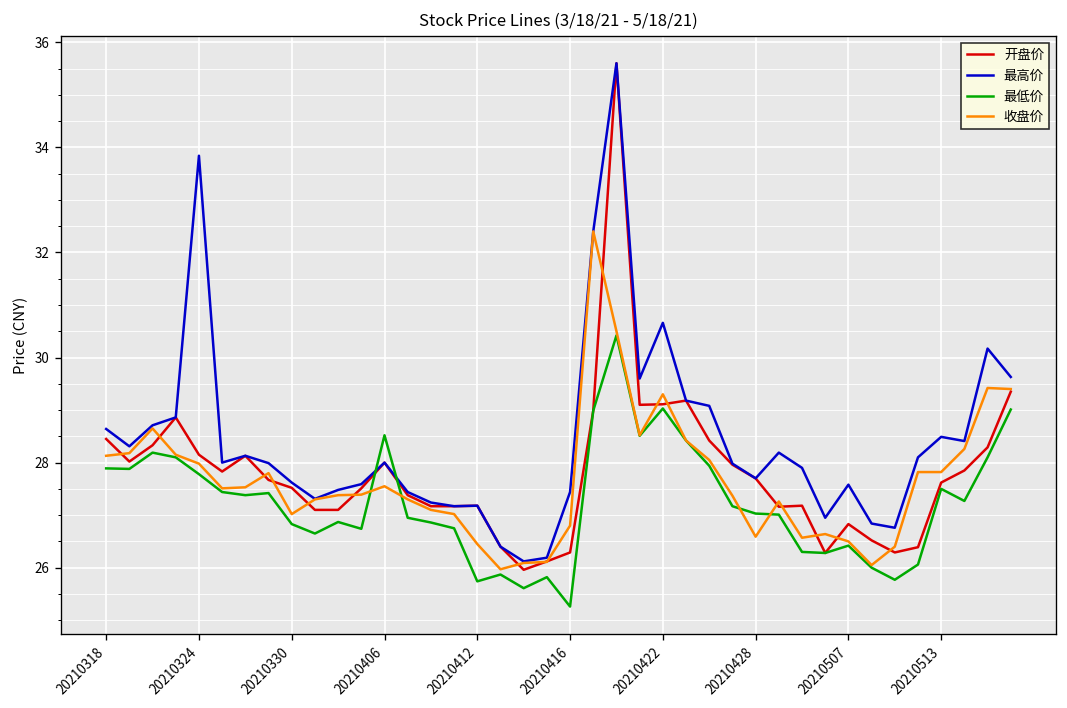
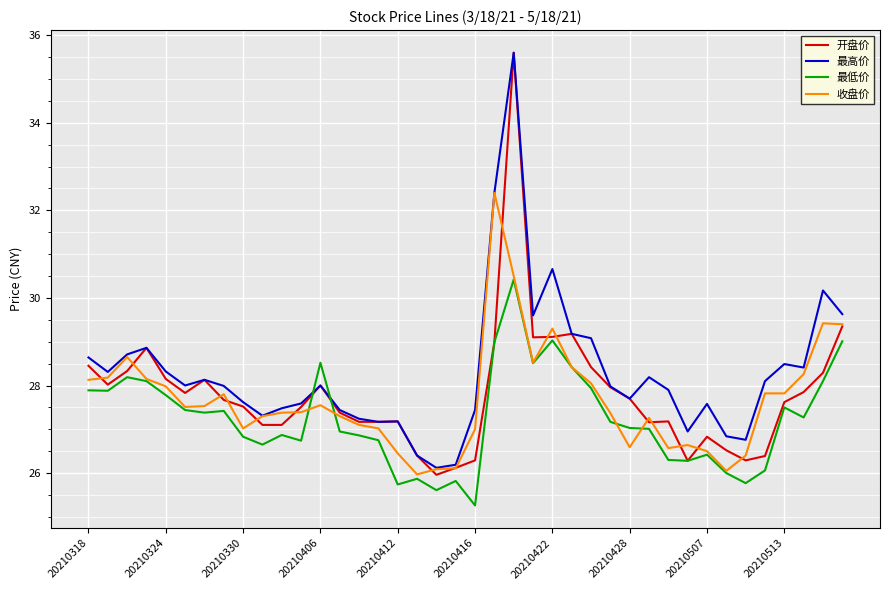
最高价, 20210324: 33.8 -> 28.3
收盘价, 20210416: 26.8 -> 27.0
